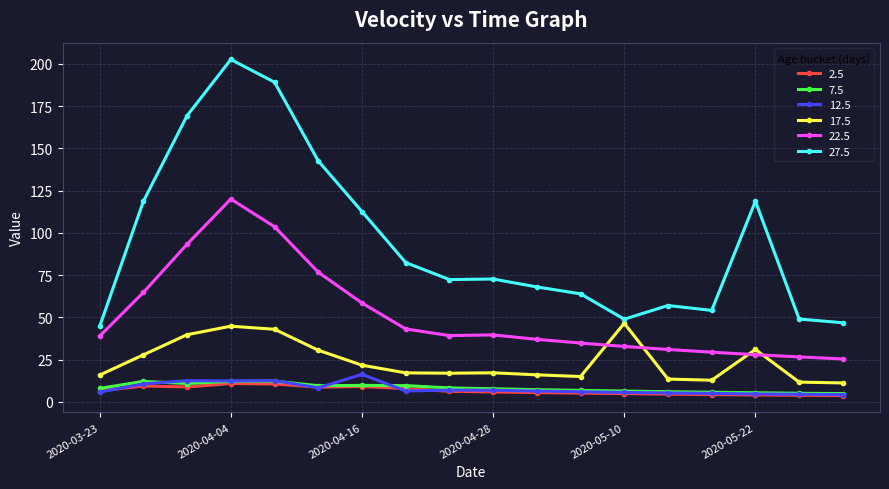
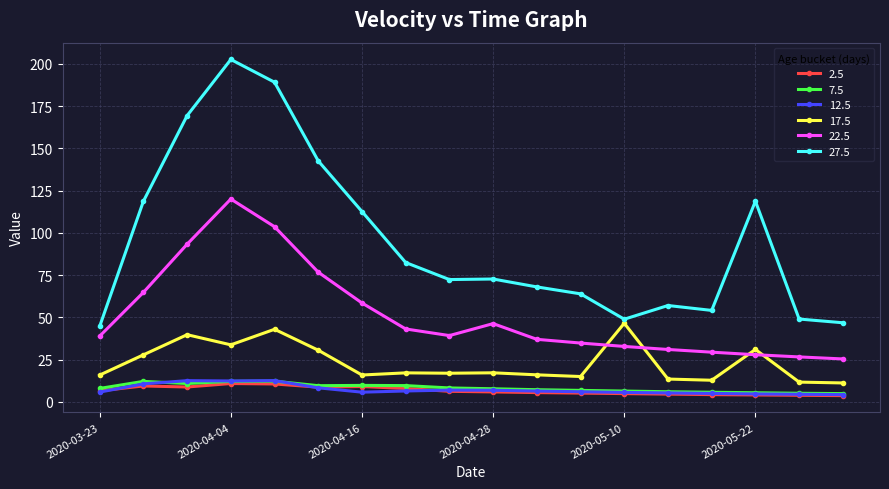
17.5, 2020-04-04: 45 -> 34
12.5, 2020-04-16: 16 -> 6
17.5, 2020-04-16: 22 -> 16
22.5, 2020-04-28: 40 -> 46
